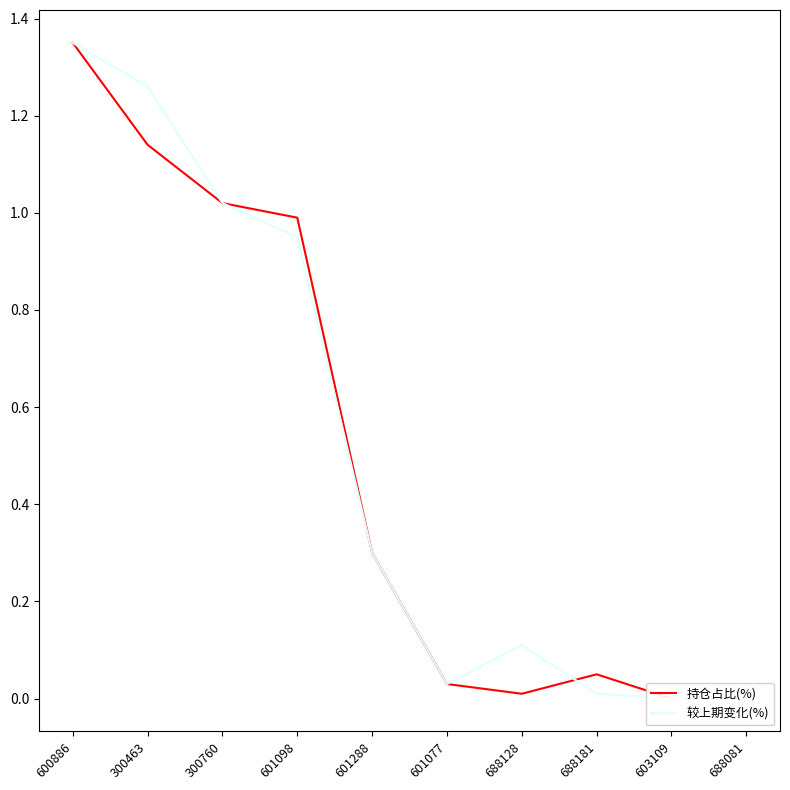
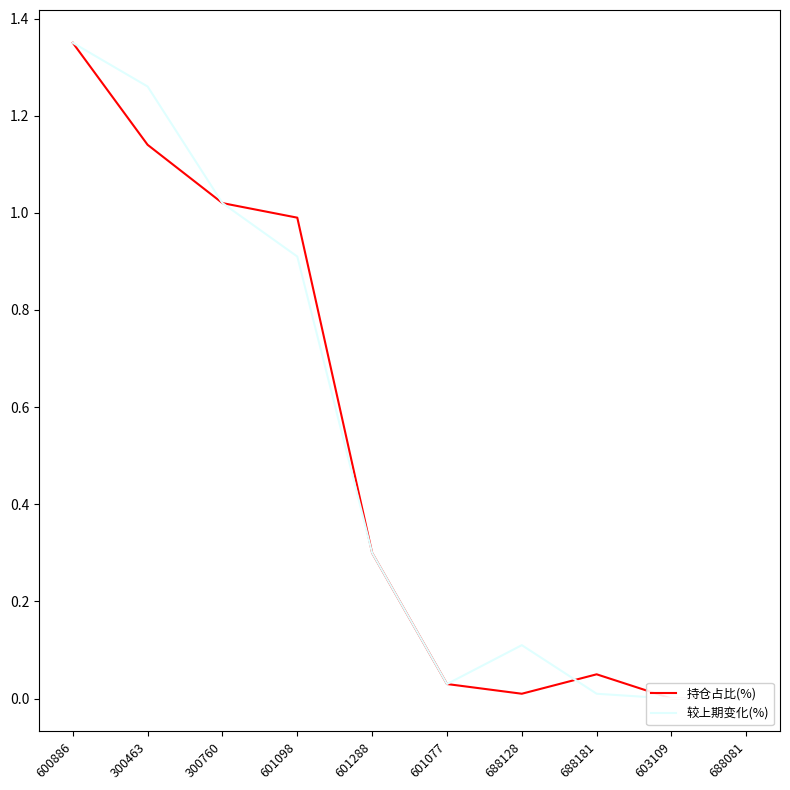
较上期变化(%), 601098: 0.95 -> 0.91
